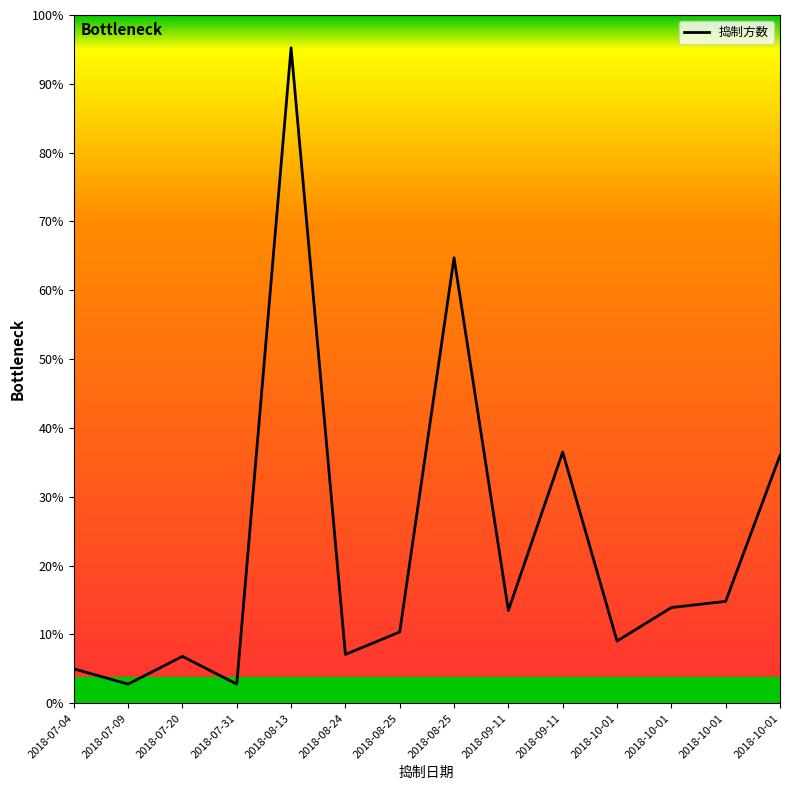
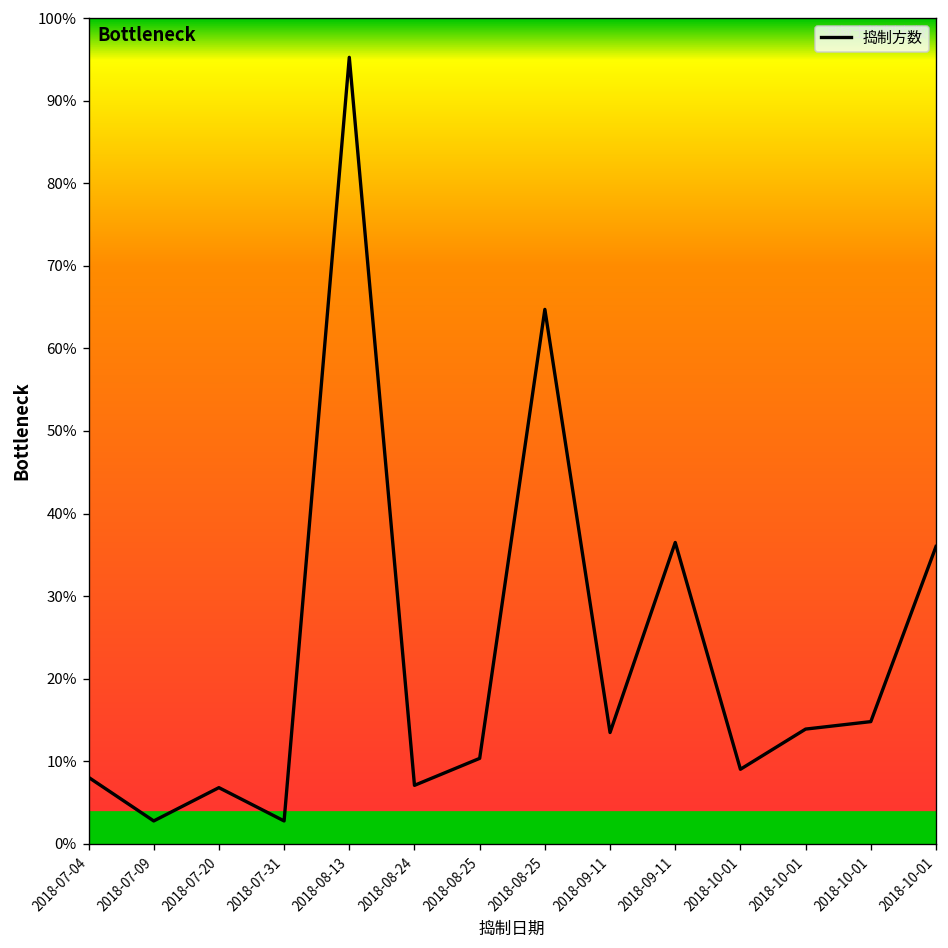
捣制方数, 2018-07-04: 5% -> 8%
